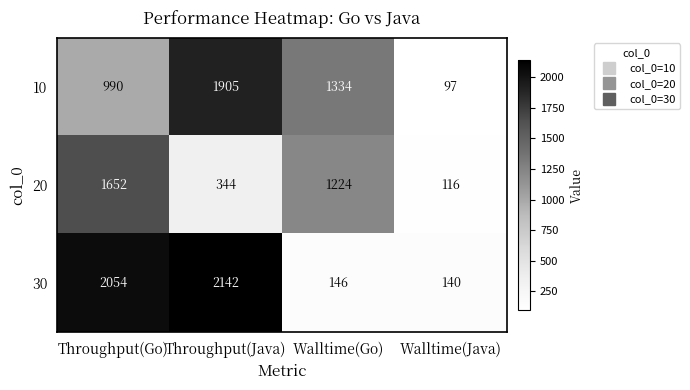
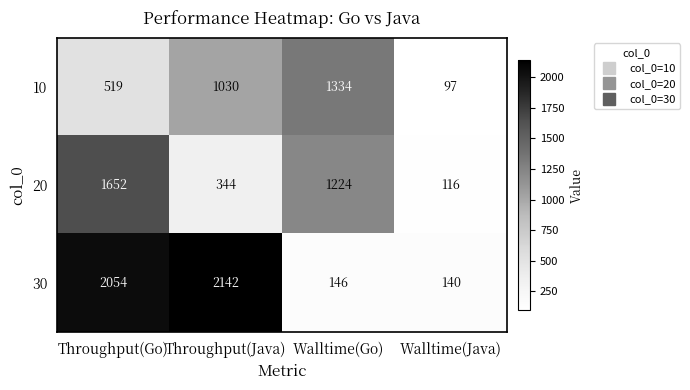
10, Throughput(Go): 990 -> 519
10, Throughput(Java): 1905 -> 1030
